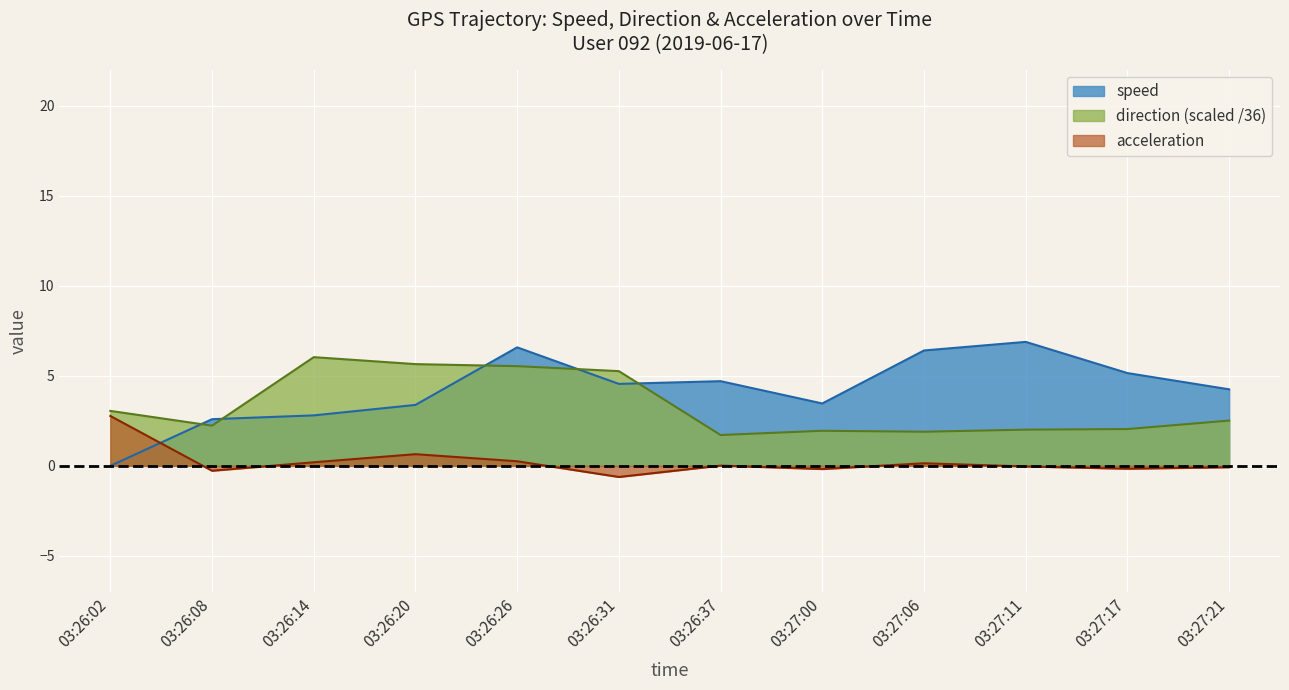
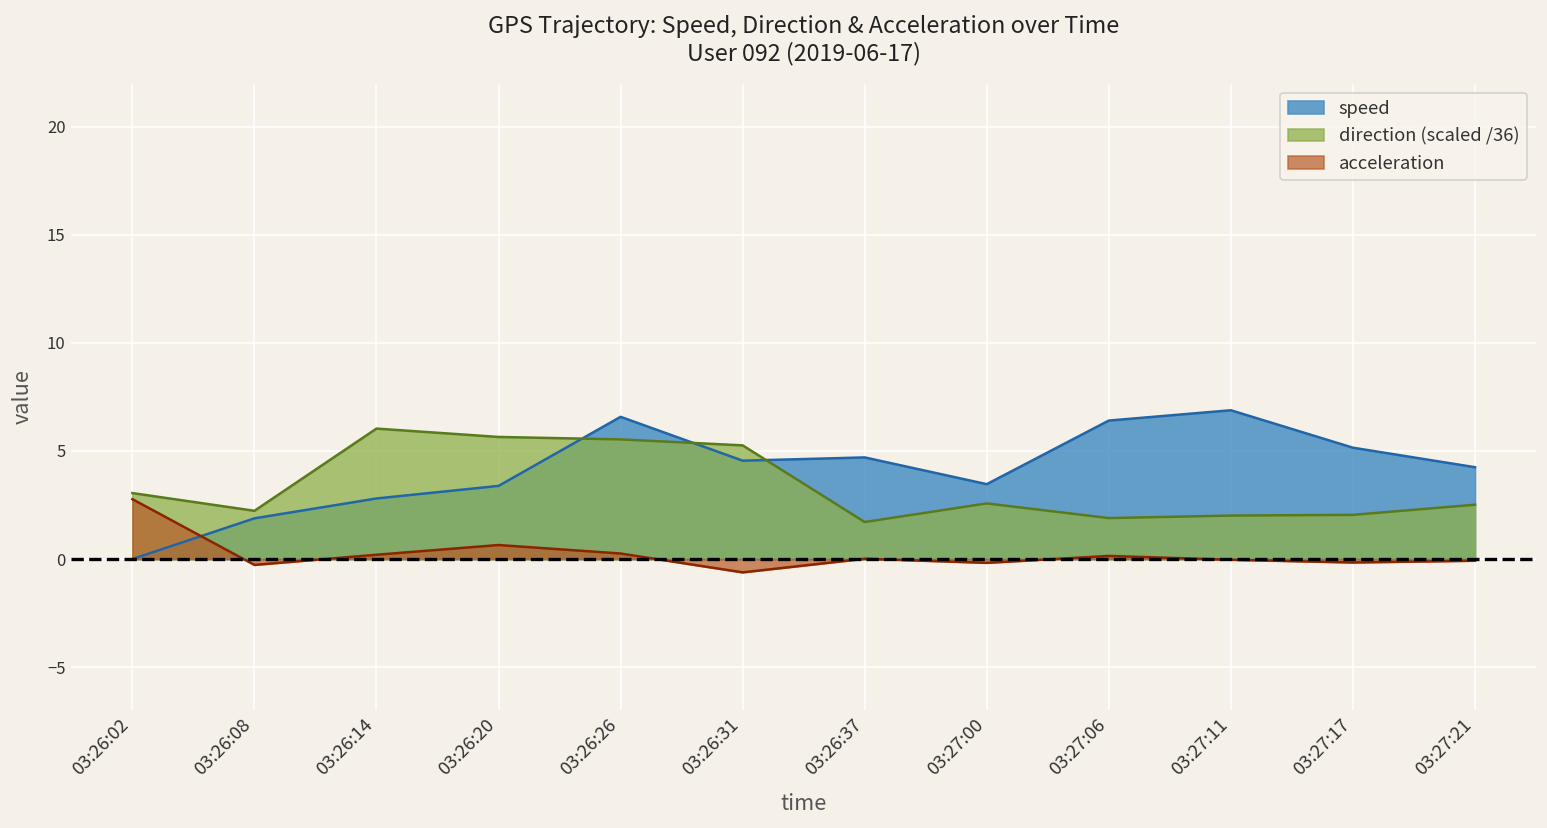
speed, 03:26:08: 2.6 -> 1.9
direction (scaled /36), 03:27:00: 1.9 -> 2.6
